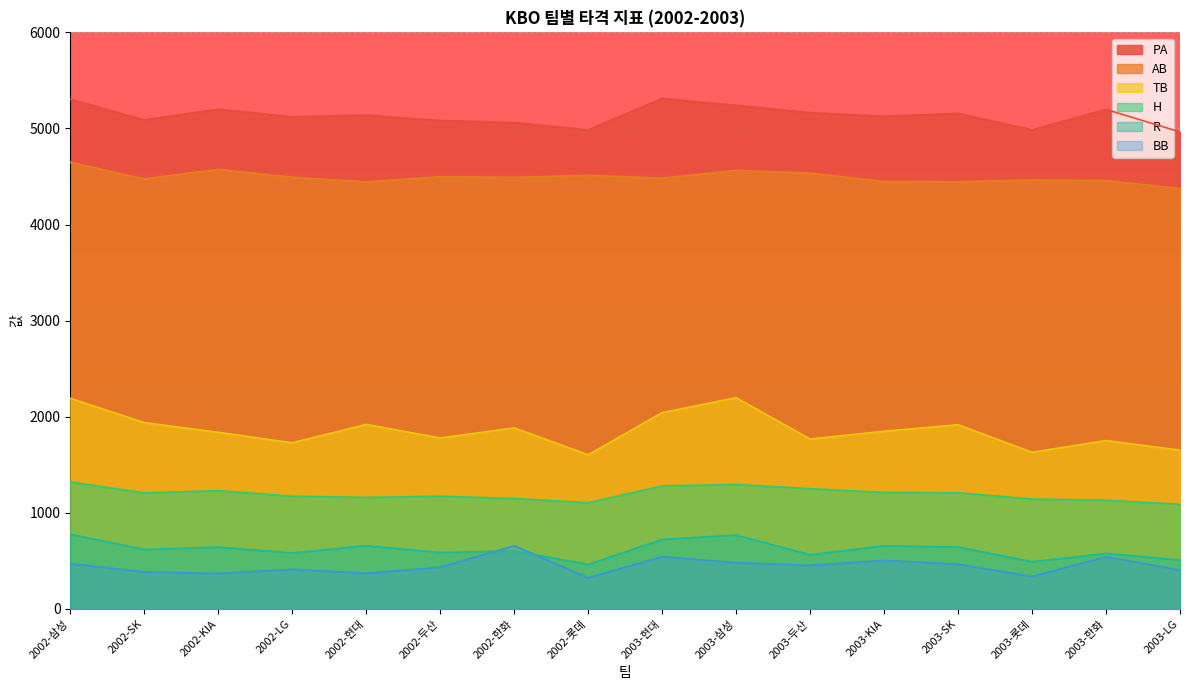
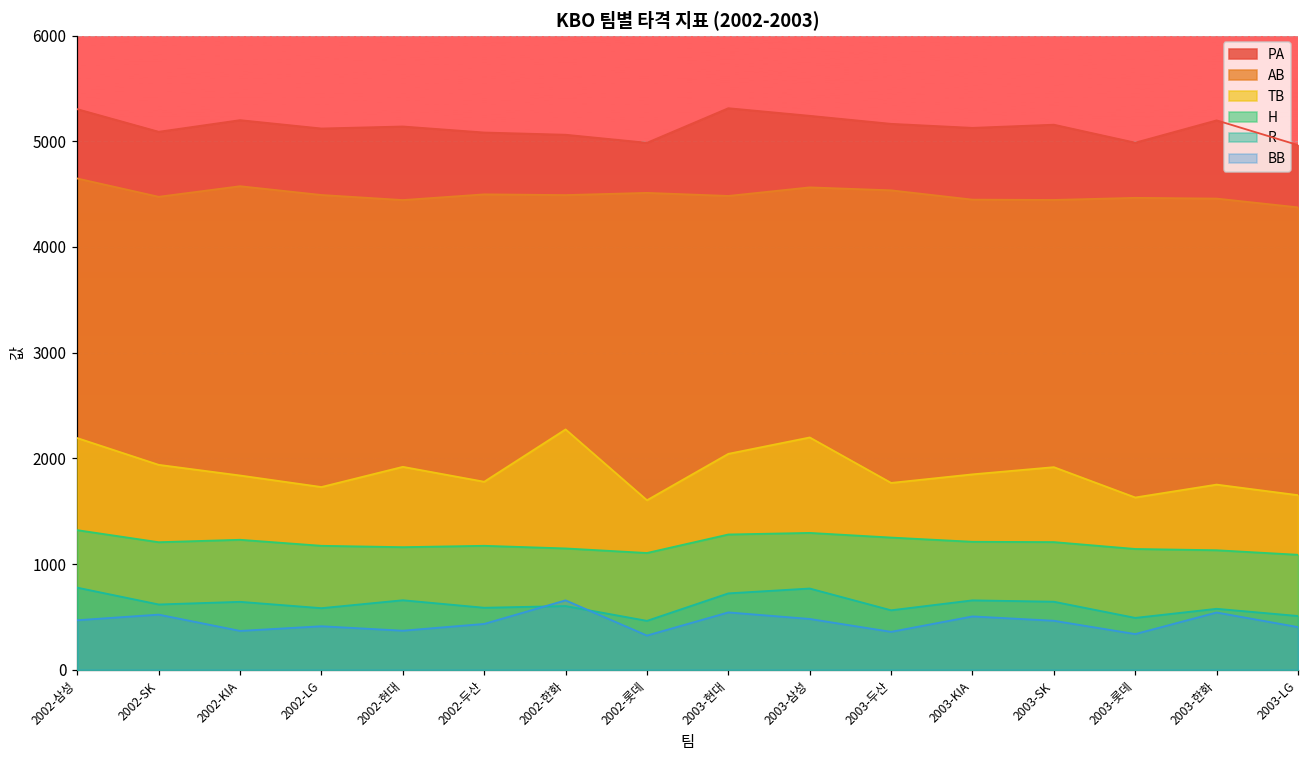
BB, 2002-SK: 400 -> 500
TB, 2002-한화: 1900 -> 2300
BB, 2003-두산: 500 -> 400
